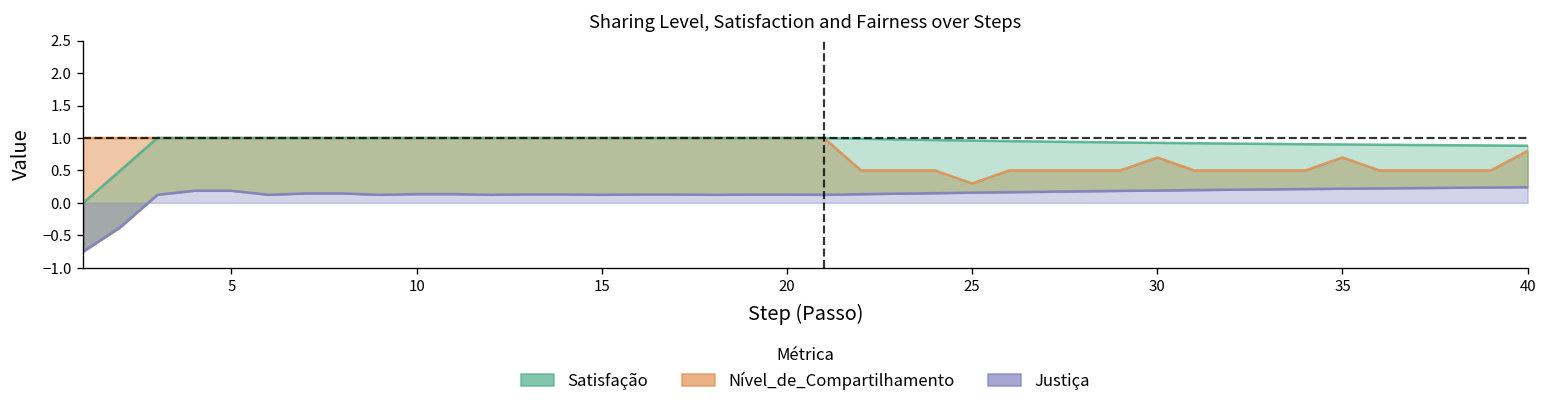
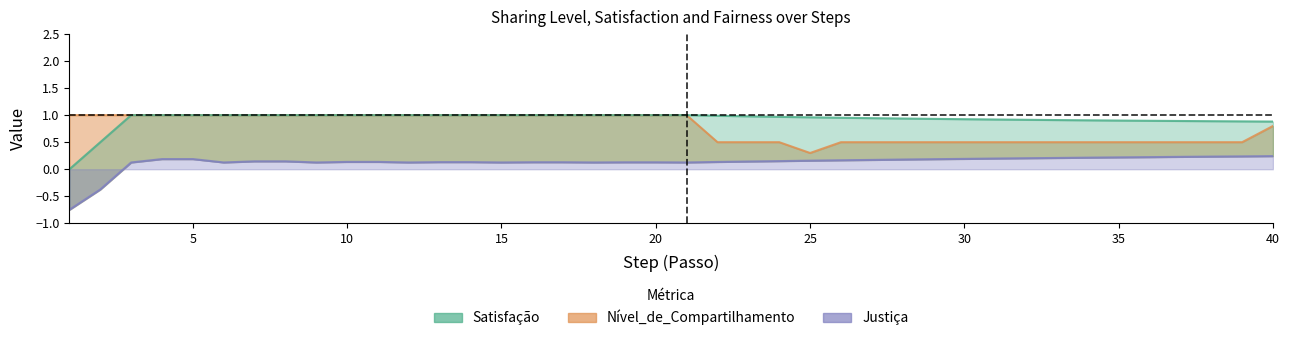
Nível_de_Compartilhamento, 30: 0.7 -> 0.5
Nível_de_Compartilhamento, 35: 0.7 -> 0.5
